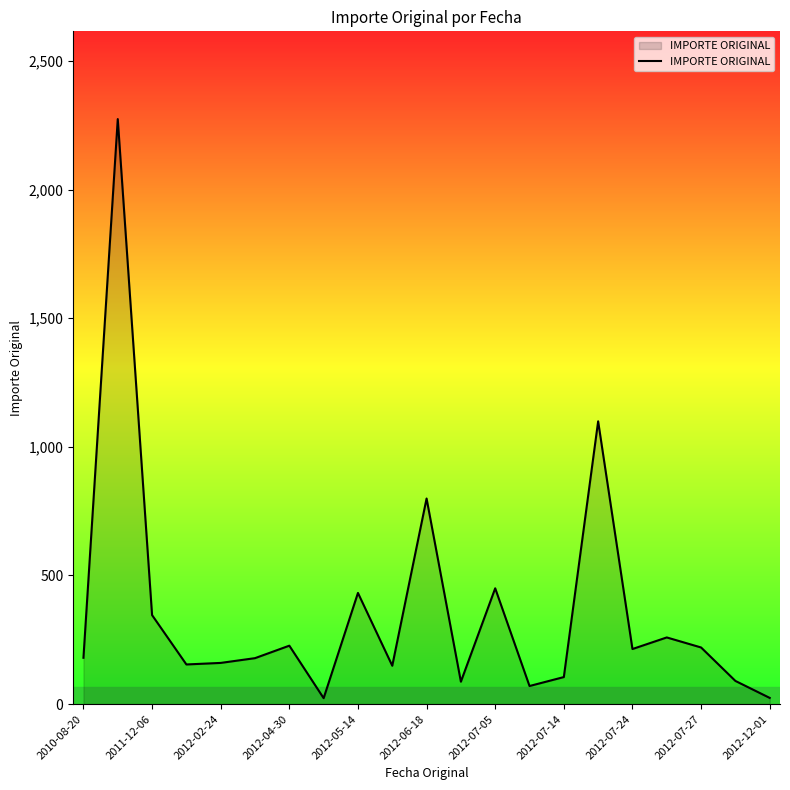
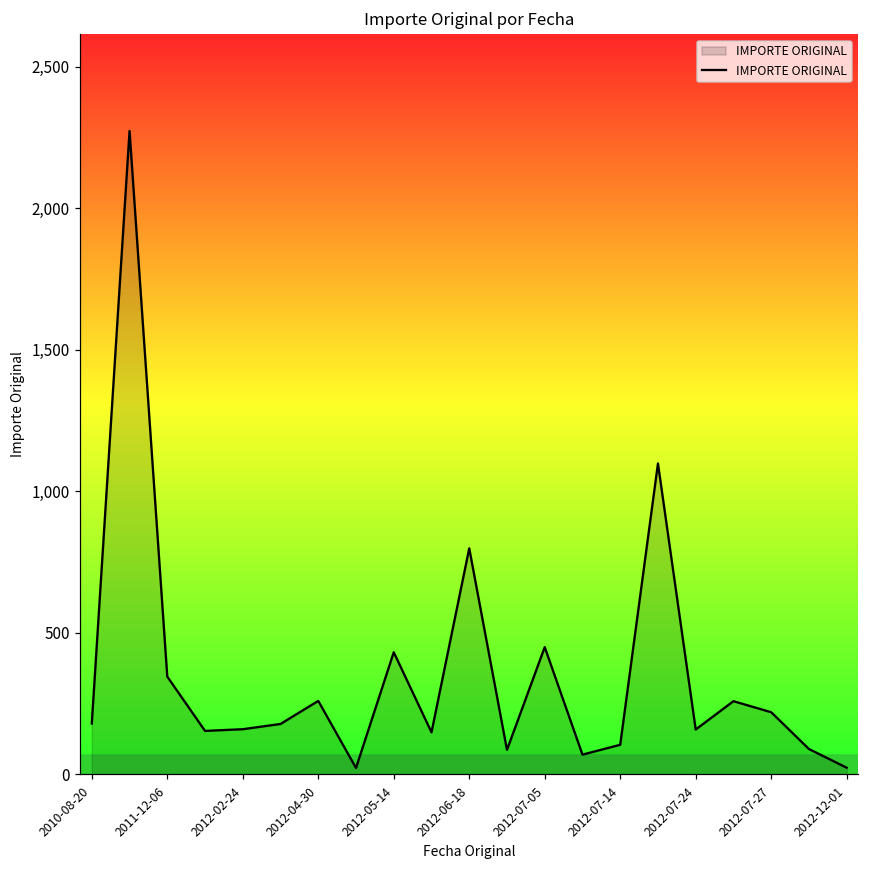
2012-04-30: 230 -> 260
2012-07-24: 210 -> 160
